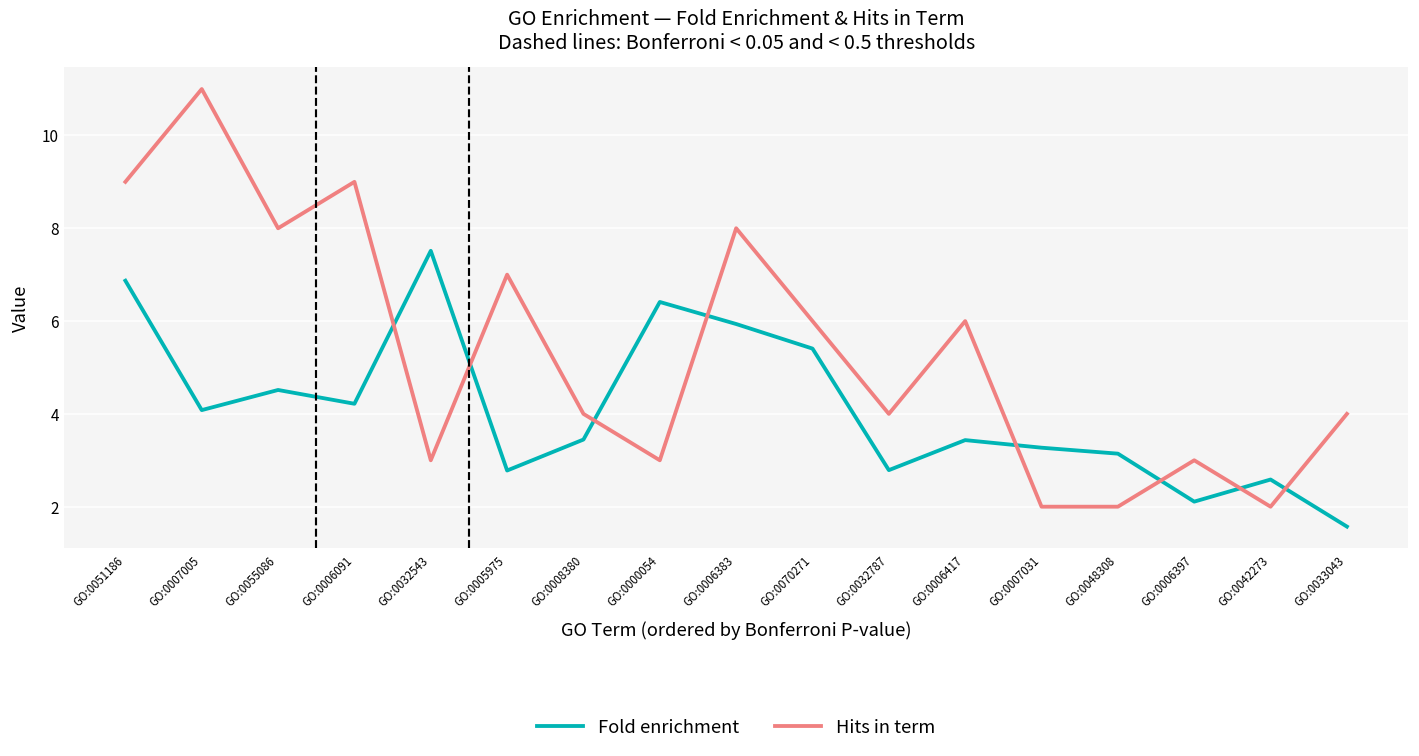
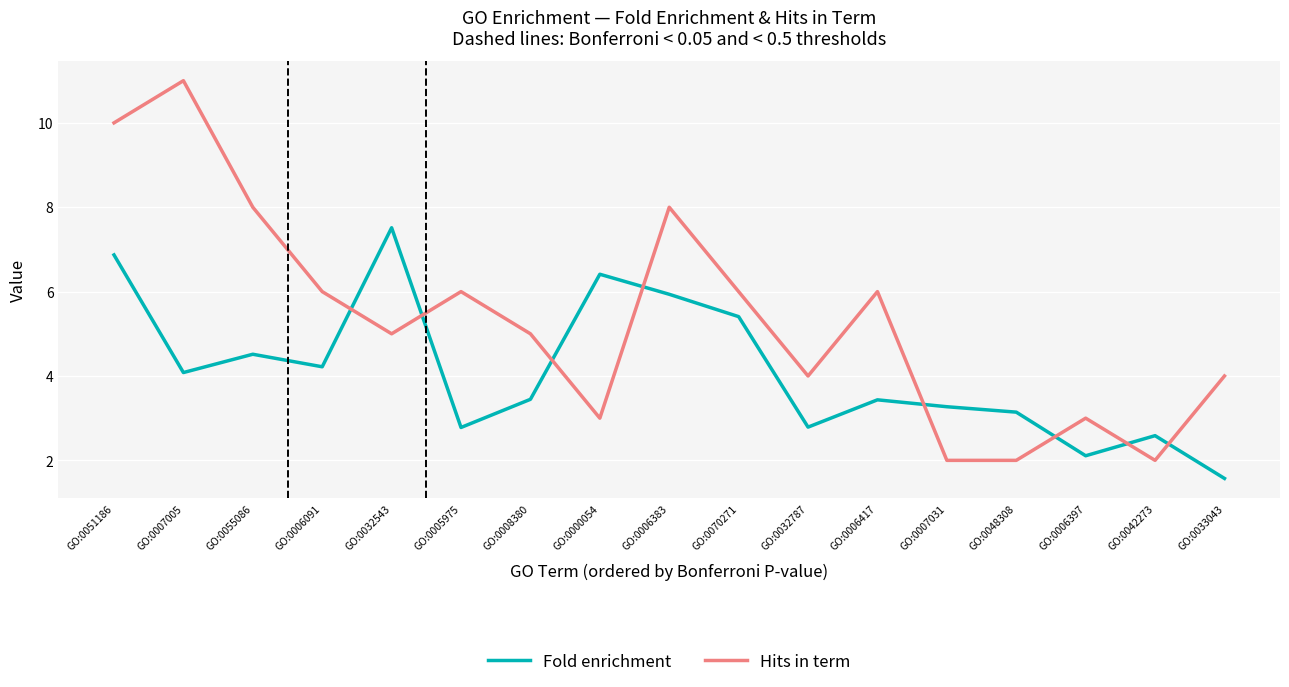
Hits in term, GO:0051186: 9 -> 10
Hits in term, GO:0006091: 9 -> 6
Hits in term, GO:0032543: 3 -> 5
Hits in term, GO:0005975: 7 -> 6
Hits in term, GO:0008380: 4 -> 5
